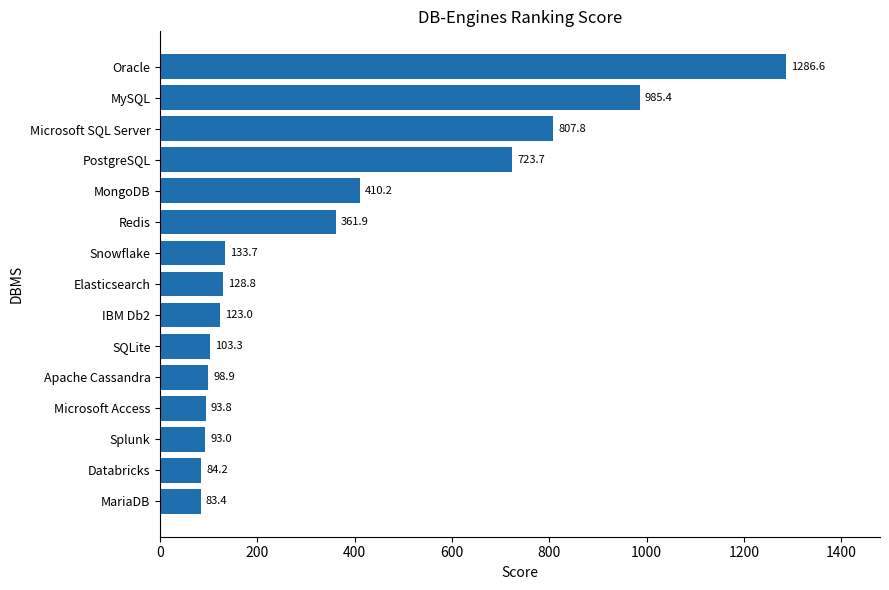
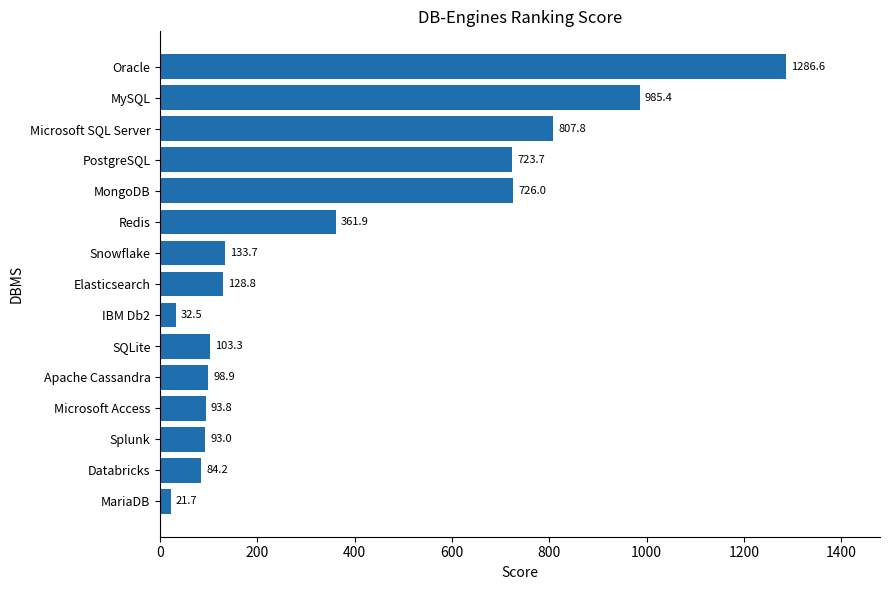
MongoDB: 410.2 -> 726.0
IBM Db2: 123.0 -> 32.5
MariaDB: 83.4 -> 21.7
